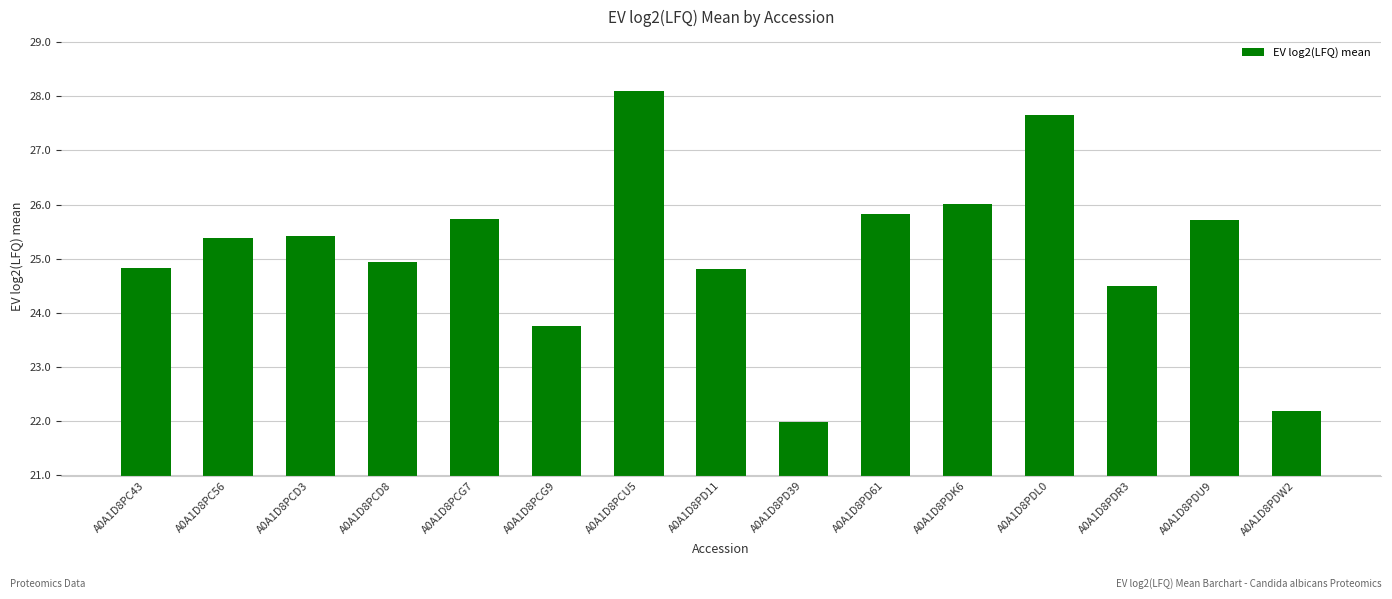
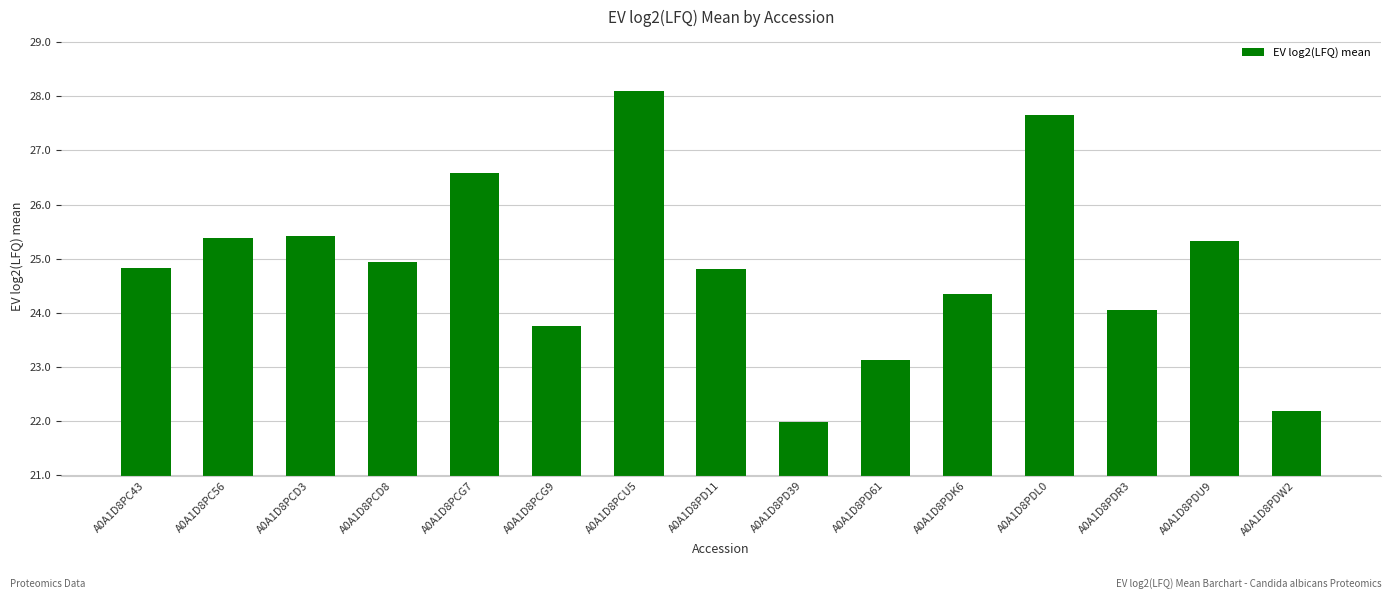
A0A1D8PCG7: 25.7 -> 26.6
A0A1D8PD61: 25.8 -> 23.1
A0A1D8PDK6: 26.0 -> 24.4
A0A1D8PDR3: 24.5 -> 24.1
A0A1D8PDU9: 25.7 -> 25.3
